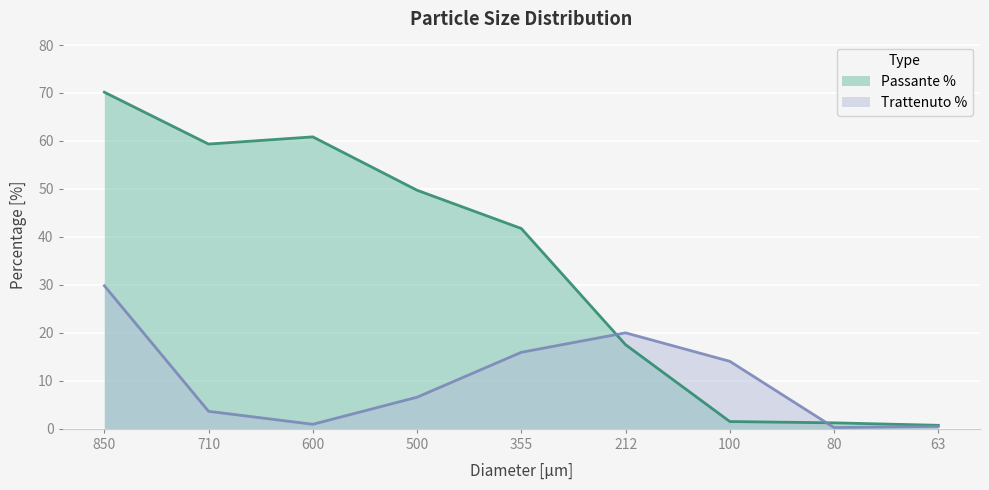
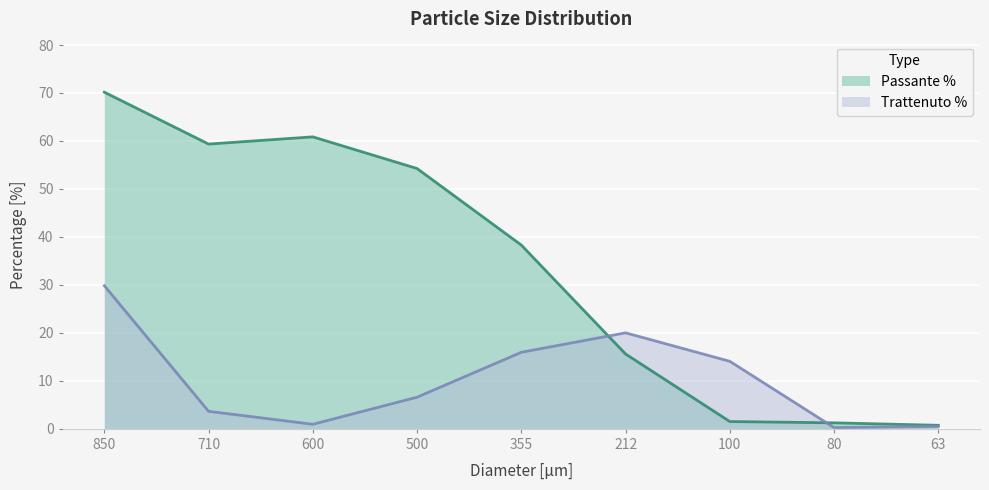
Passante %, 500: 50 -> 54
Passante %, 355: 42 -> 38
Passante %, 212: 18 -> 16
